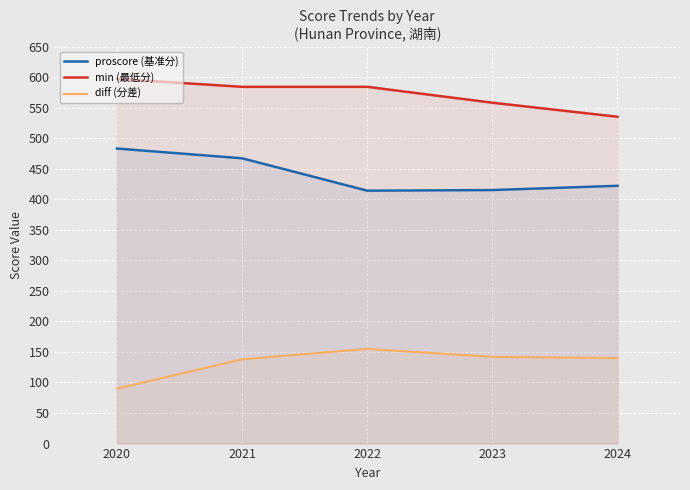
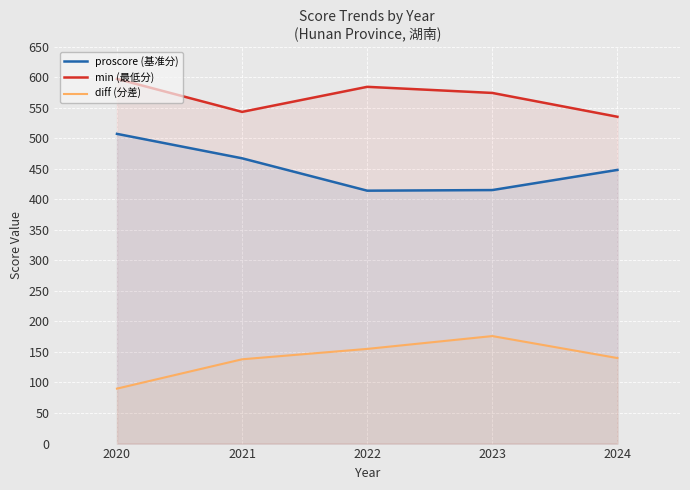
proscore (基准分), 2020: 480 -> 510
min (最低分), 2021: 580 -> 540
min (最低分), 2023: 560 -> 570
diff (分差), 2023: 140 -> 180
proscore (基准分), 2024: 420 -> 450
